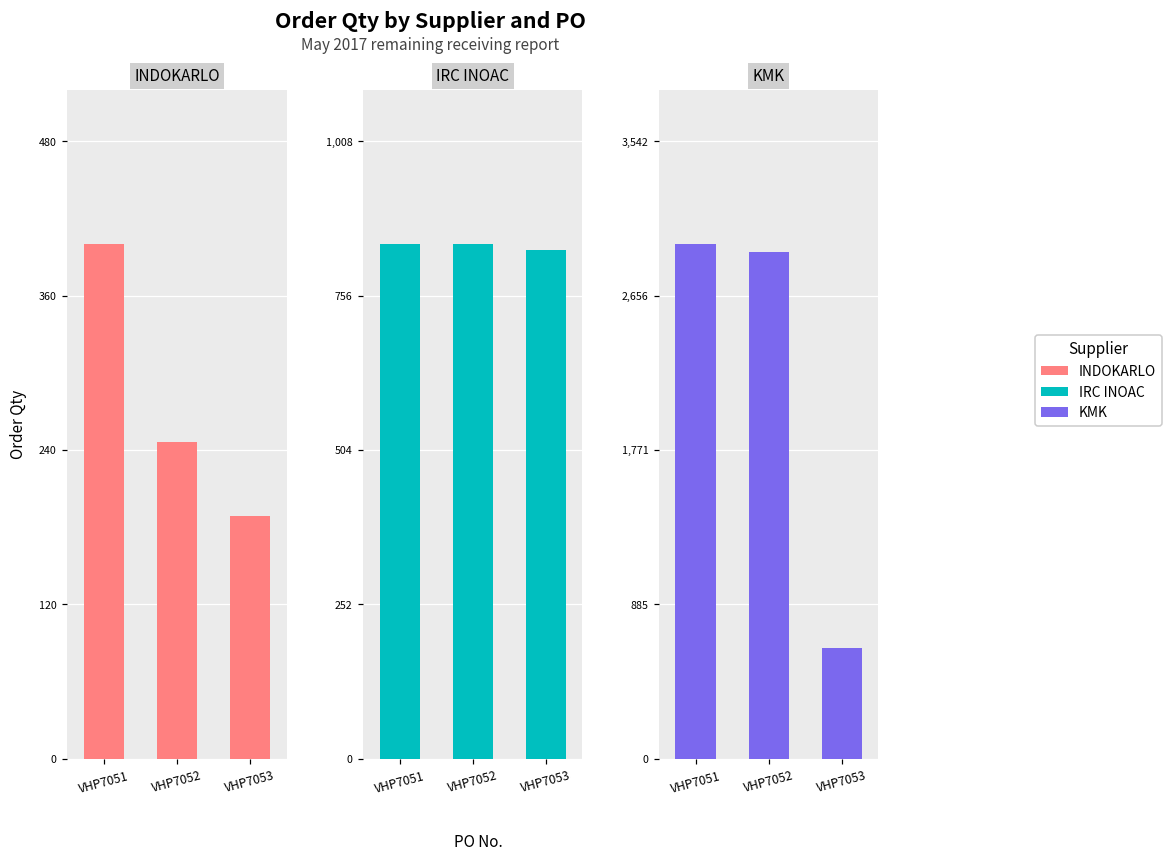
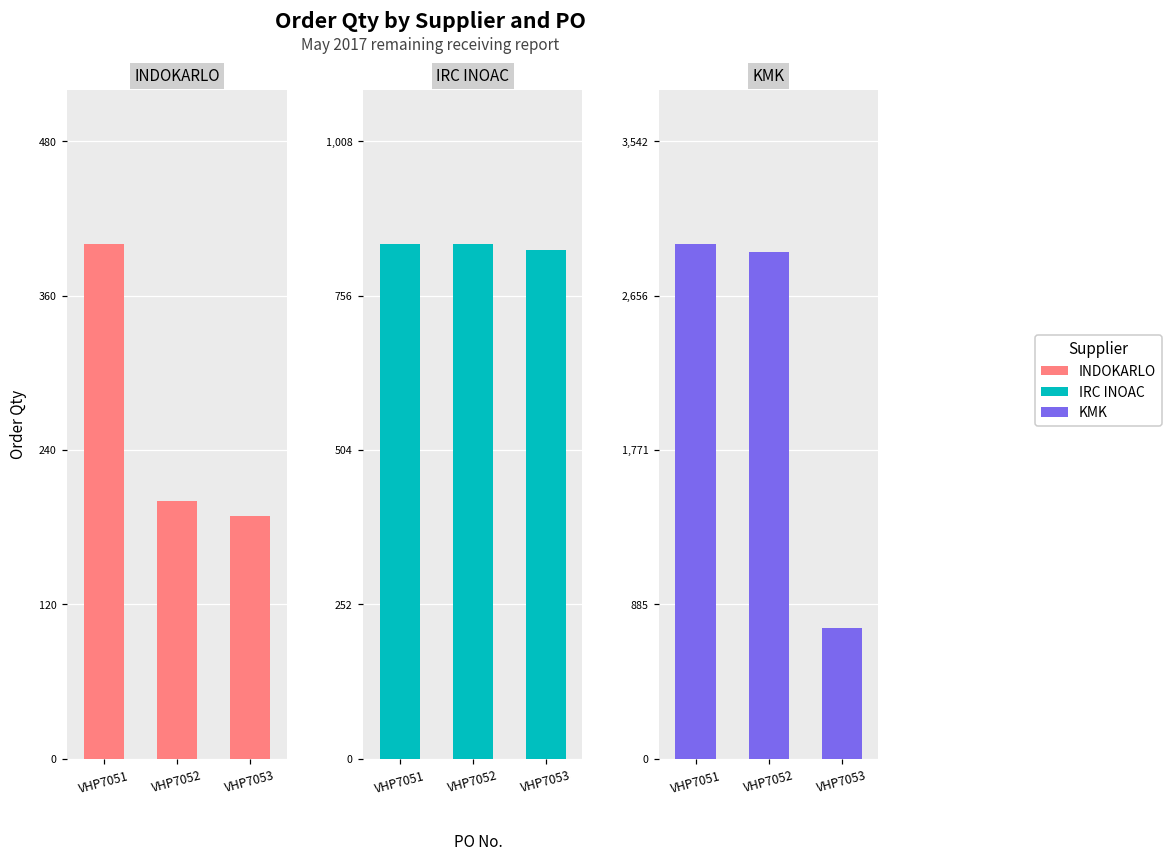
INDOKARLO, VHP7052: 246 -> 200
KMK, VHP7053: 640 -> 750
